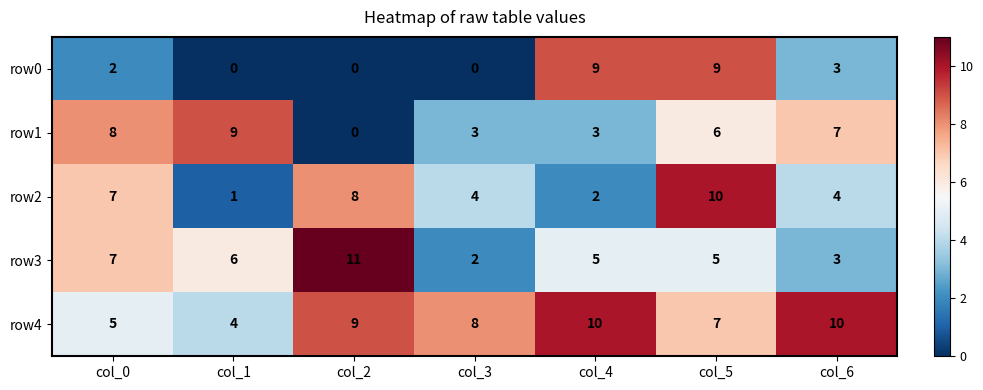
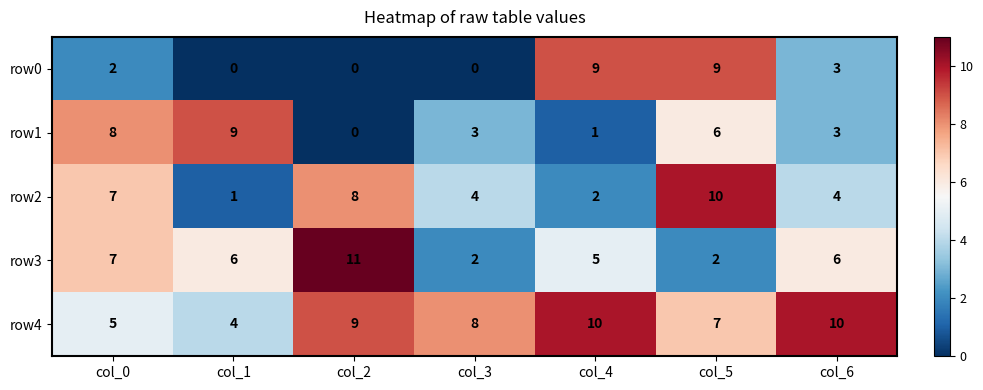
row1, col_4: 3 -> 1
row1, col_6: 7 -> 3
row3, col_5: 5 -> 2
row3, col_6: 3 -> 6
